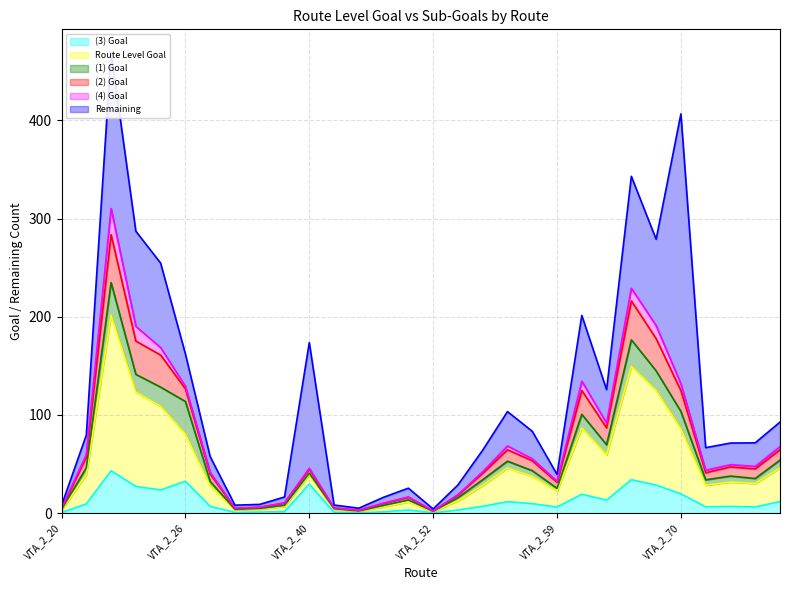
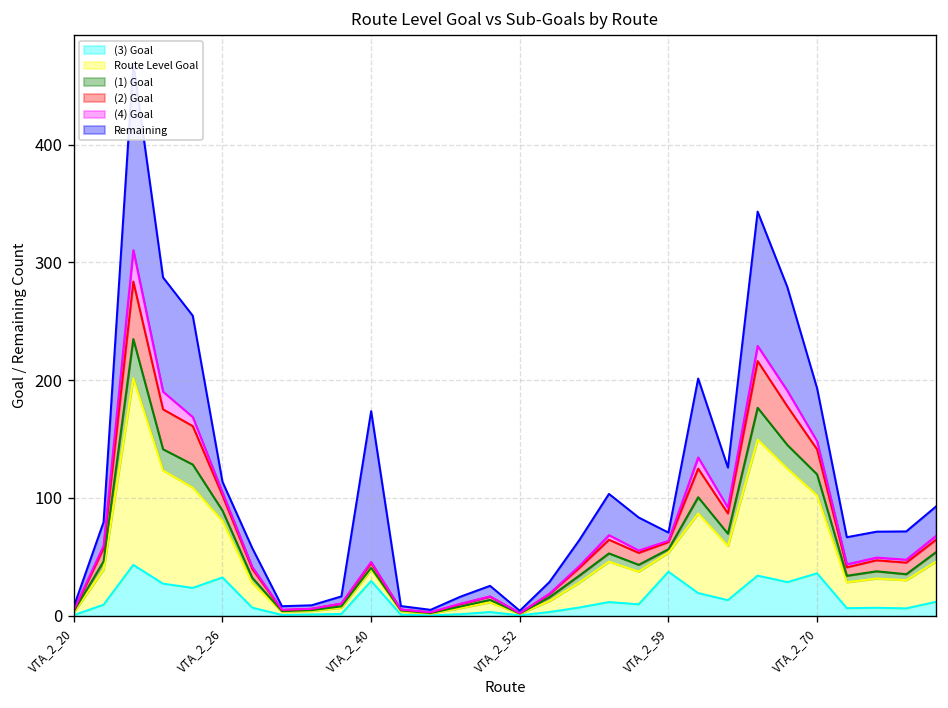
(1) Goal, VTA_2_26: 30 -> 10
Remaining, VTA_2_26: 30 -> 10
(3) Goal, VTA_2_59: 10 -> 40
(3) Goal, VTA_2_70: 20 -> 40
Remaining, VTA_2_70: 280 -> 50
